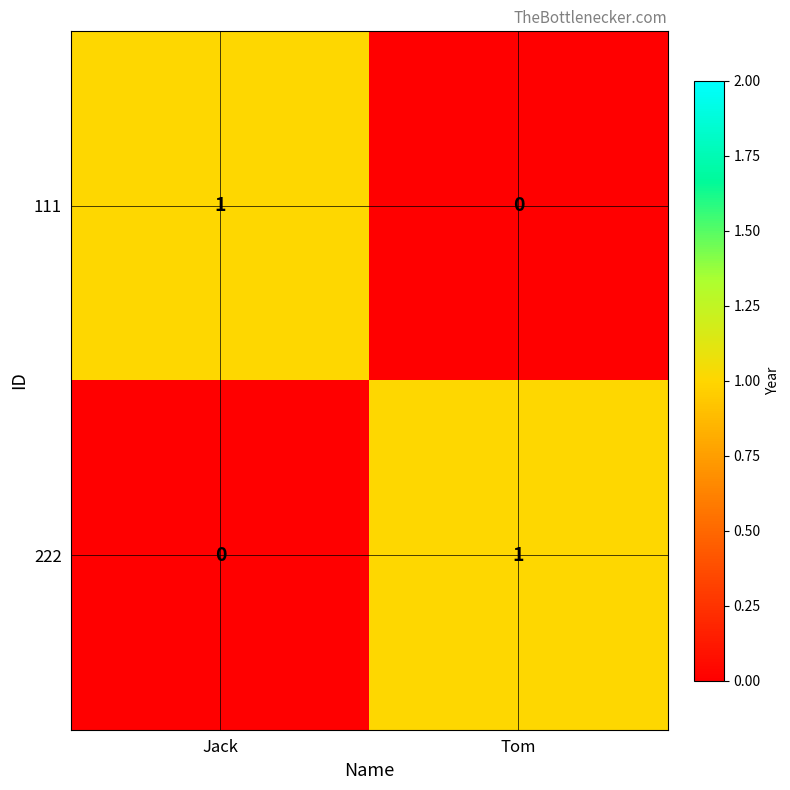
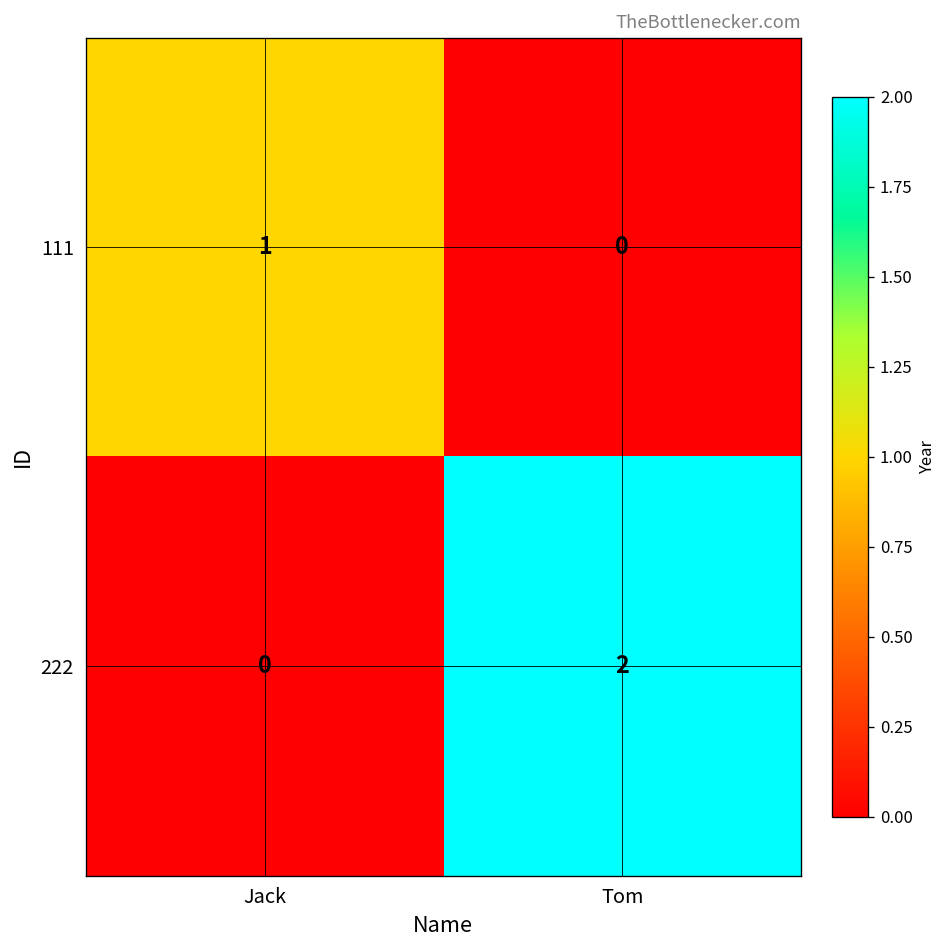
222, Tom: 1 -> 2
